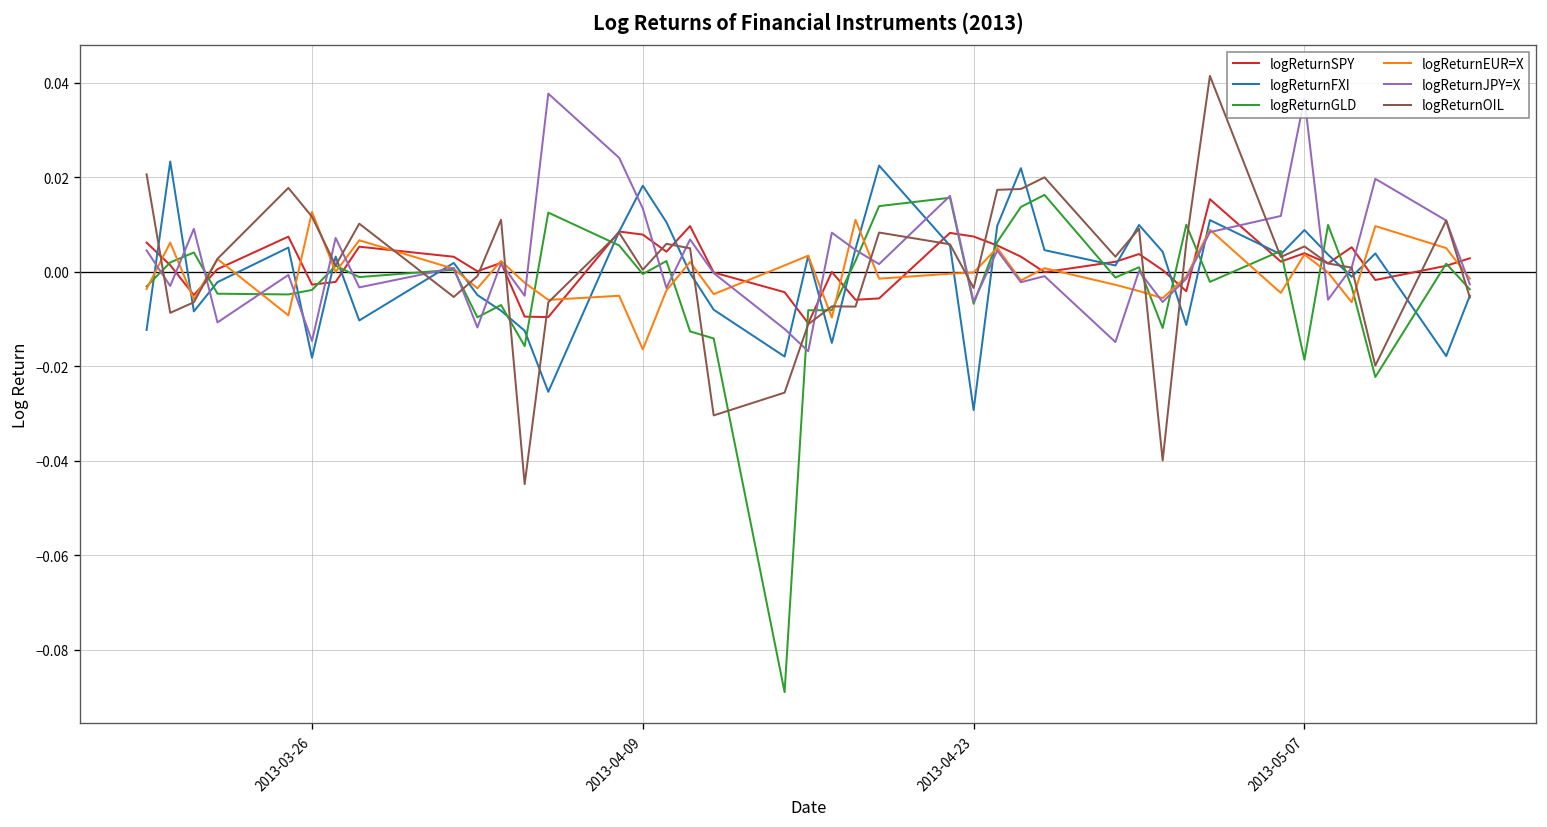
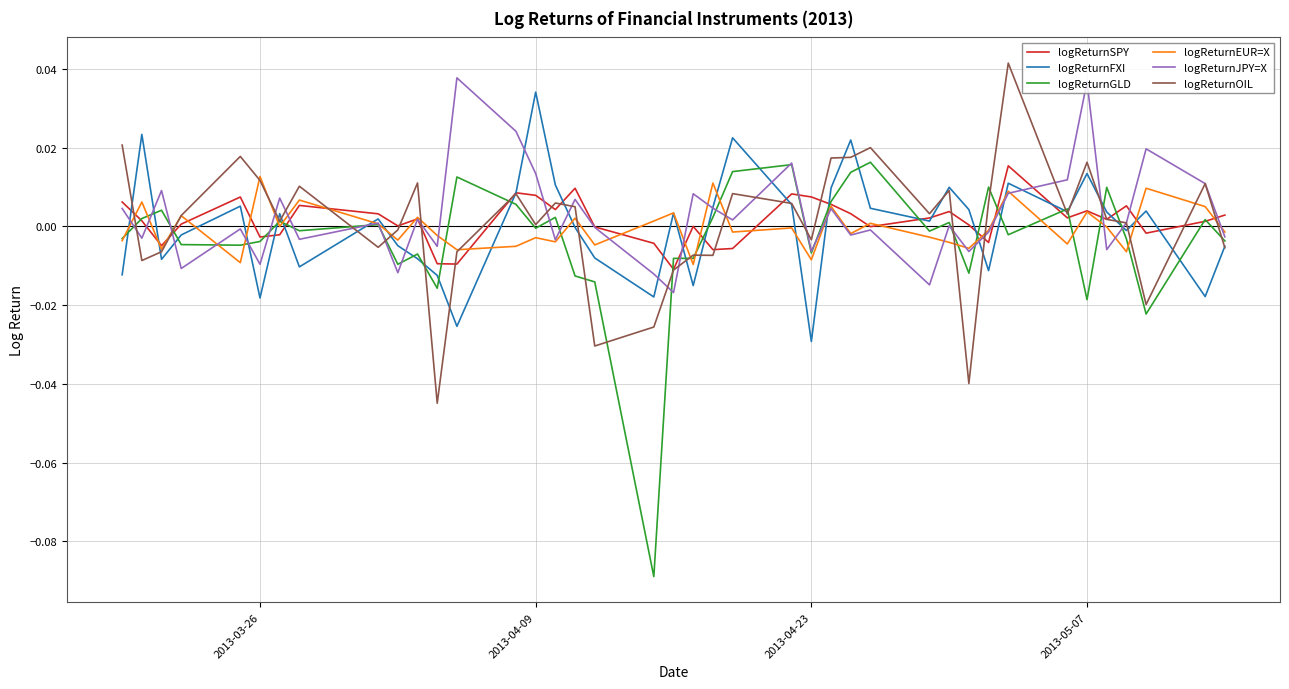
logReturnJPY=X, 2013-03-26: -0.015 -> -0.010
logReturnFXI, 2013-04-09: 0.018 -> 0.034
logReturnEUR=X, 2013-04-09: -0.016 -> -0.003
logReturnEUR=X, 2013-04-23: 0.000 -> -0.008
logReturnFXI, 2013-05-07: 0.009 -> 0.013
logReturnOIL, 2013-05-07: 0.005 -> 0.016
